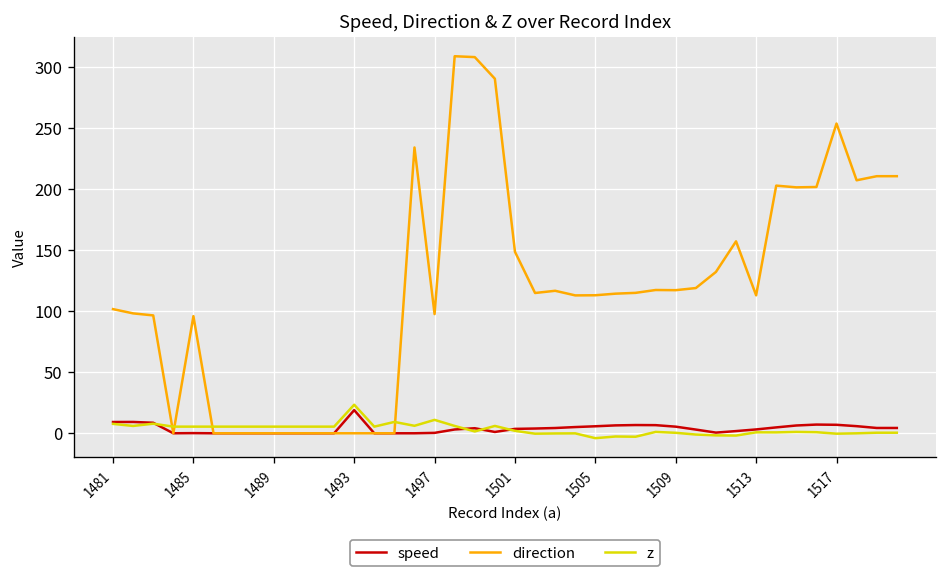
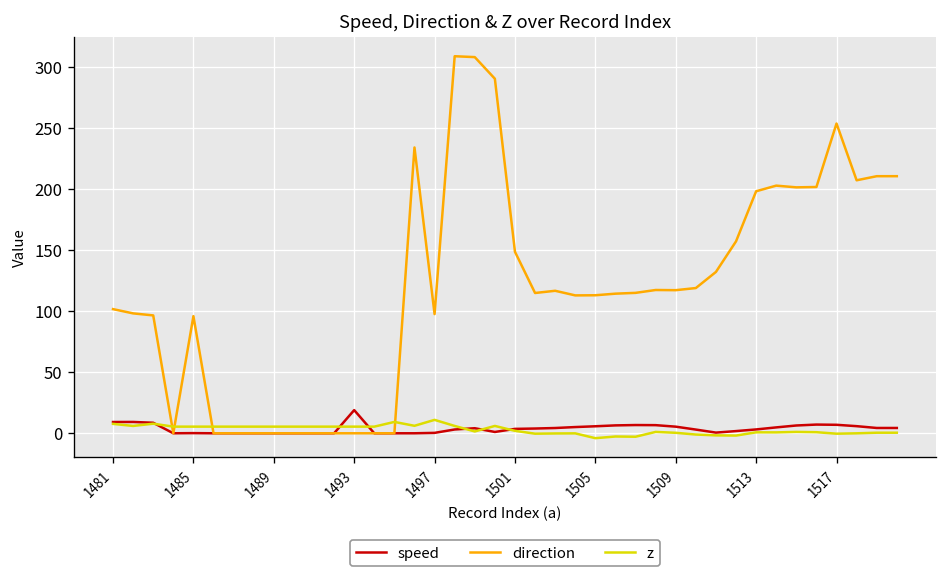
z, 1493: 23 -> 5
direction, 1513: 113 -> 198
